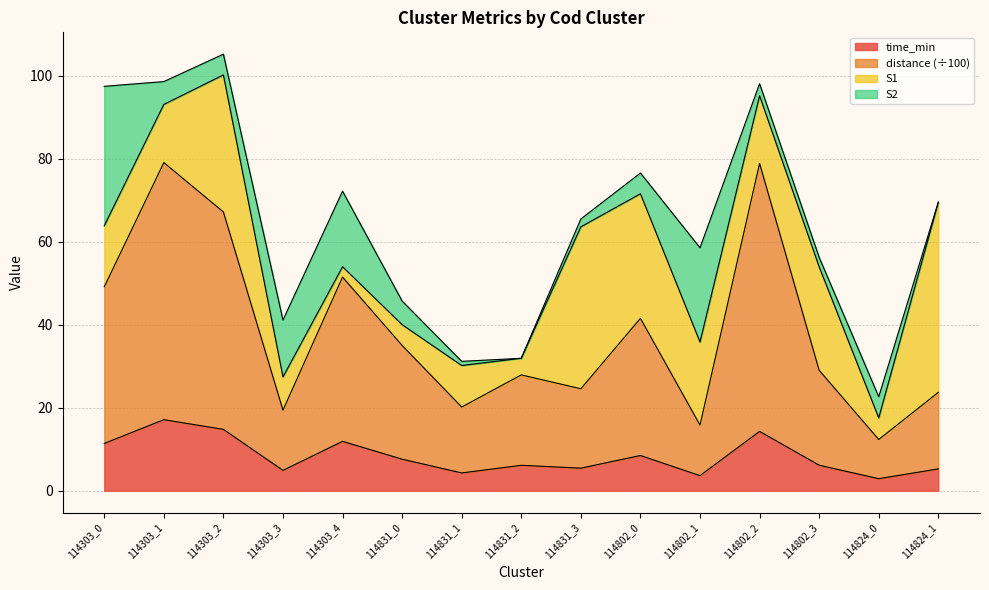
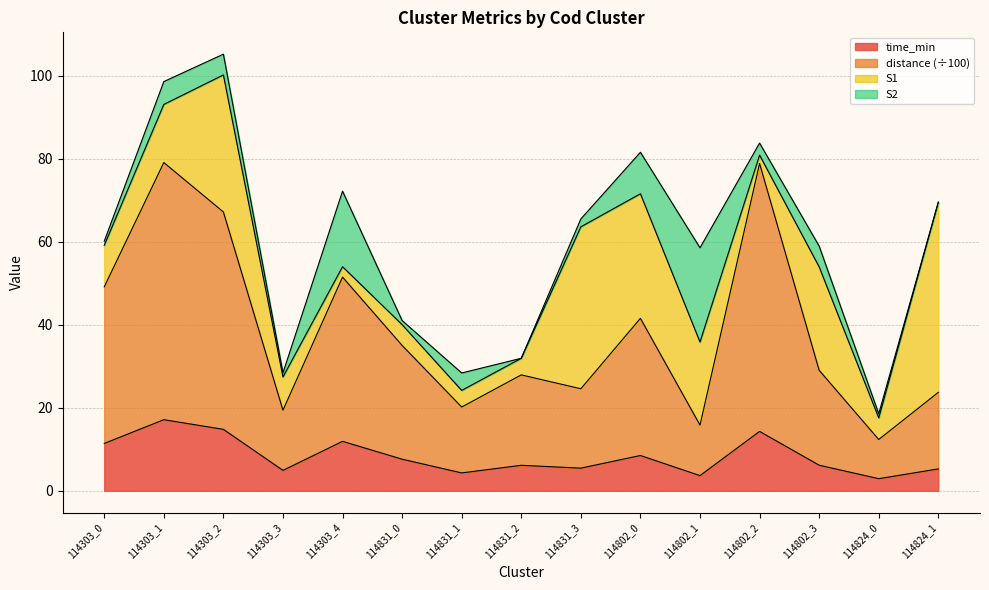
S1, 114303_0: 15 -> 10
S2, 114303_0: 34 -> 1
S2, 114303_3: 14 -> 1
S2, 114831_0: 6 -> 1
S1, 114831_1: 10 -> 4
S2, 114831_1: 1 -> 4
S2, 114802_0: 5 -> 10
S1, 114802_2: 16 -> 2
S2, 114802_3: 2 -> 5
S2, 114824_0: 5 -> 1
